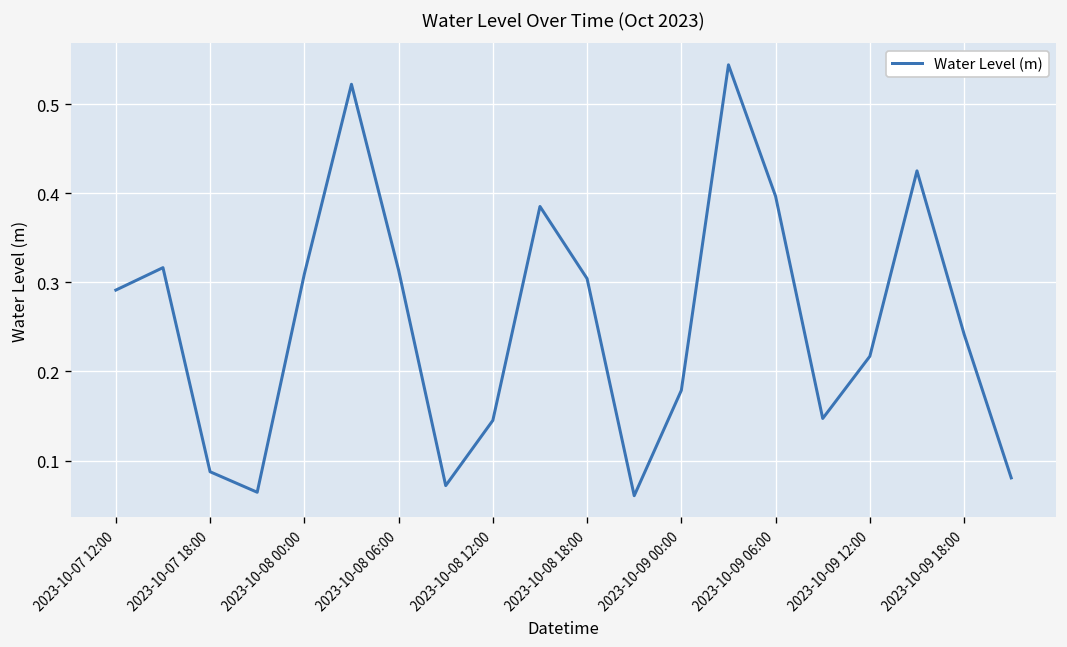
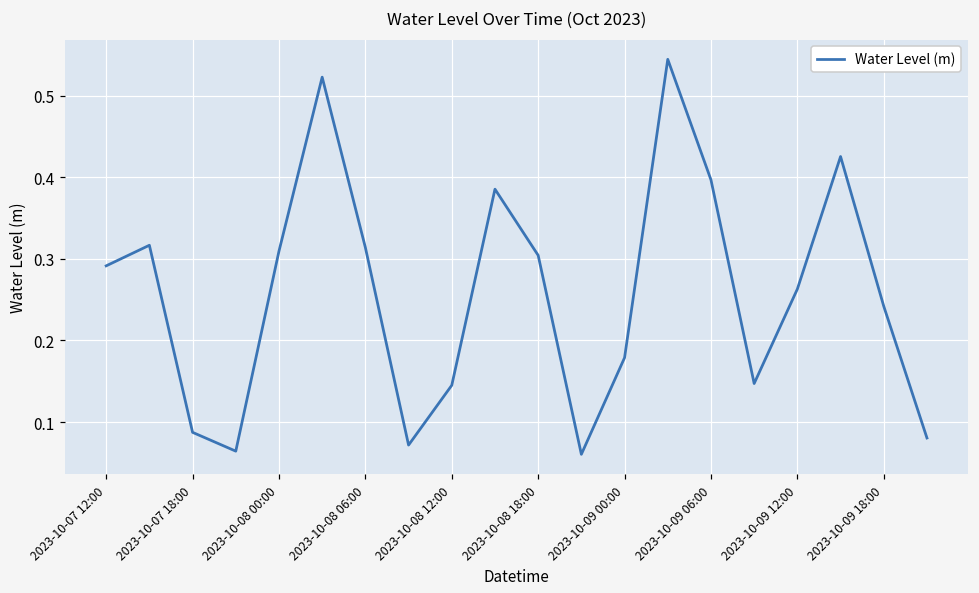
2023-10-09 12:00: 0.22 -> 0.26
